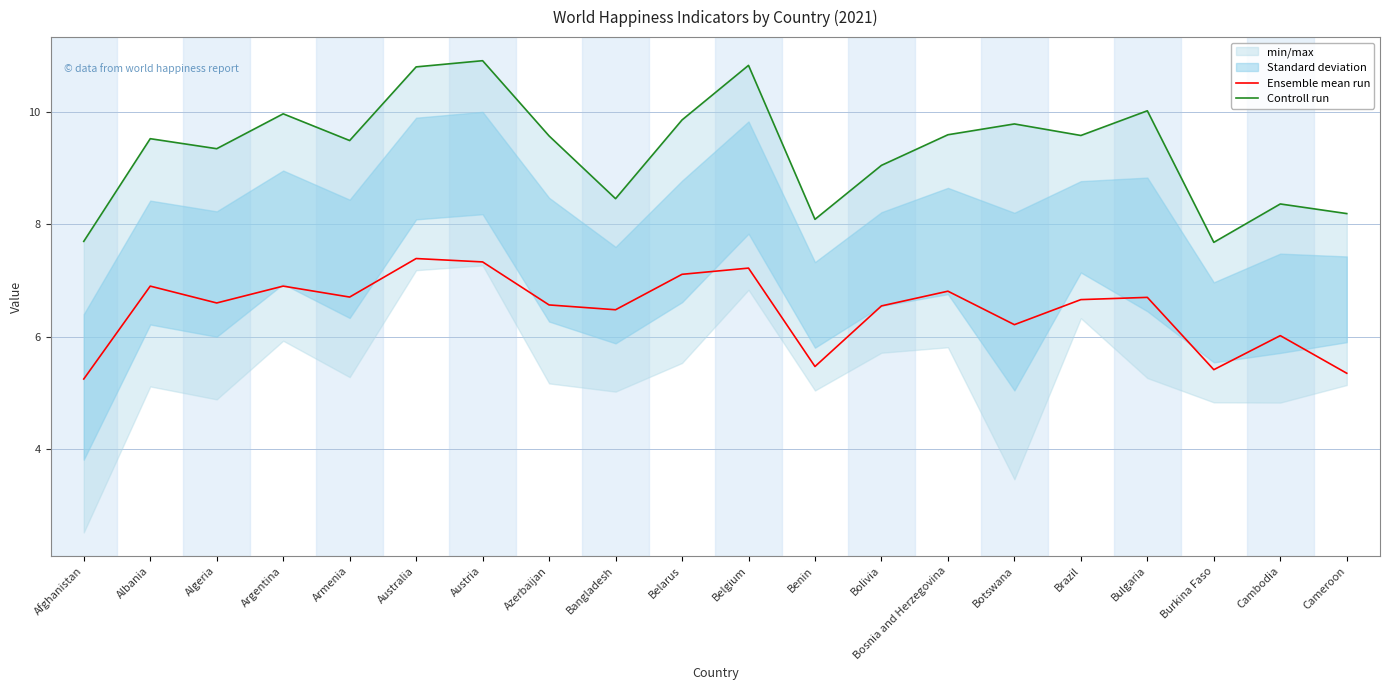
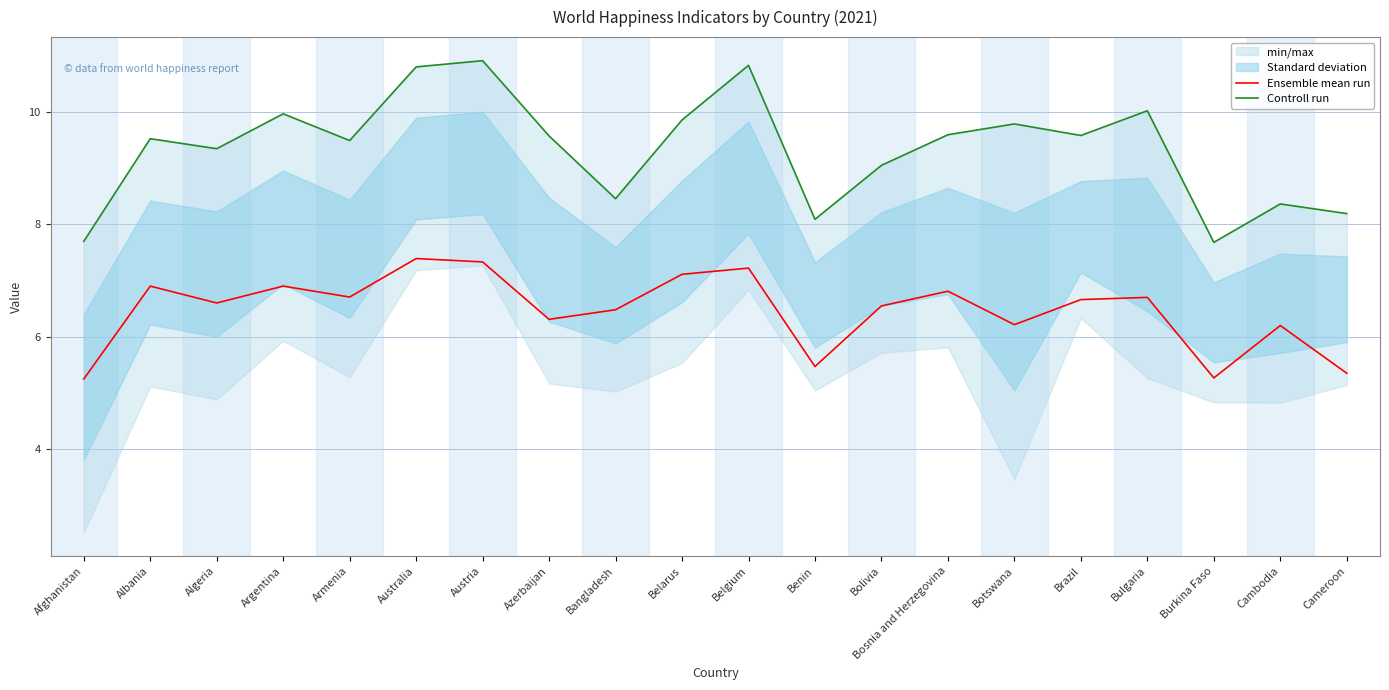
Ensemble mean run, Azerbaijan: 6.6 -> 6.3
Ensemble mean run, Burkina Faso: 5.4 -> 5.3
Ensemble mean run, Cambodia: 6.0 -> 6.2
